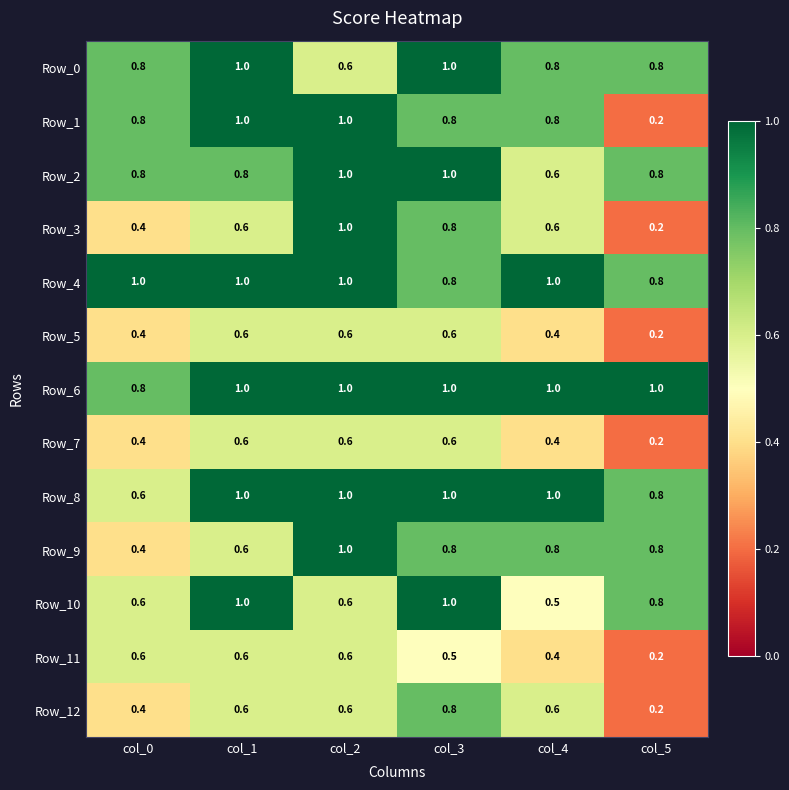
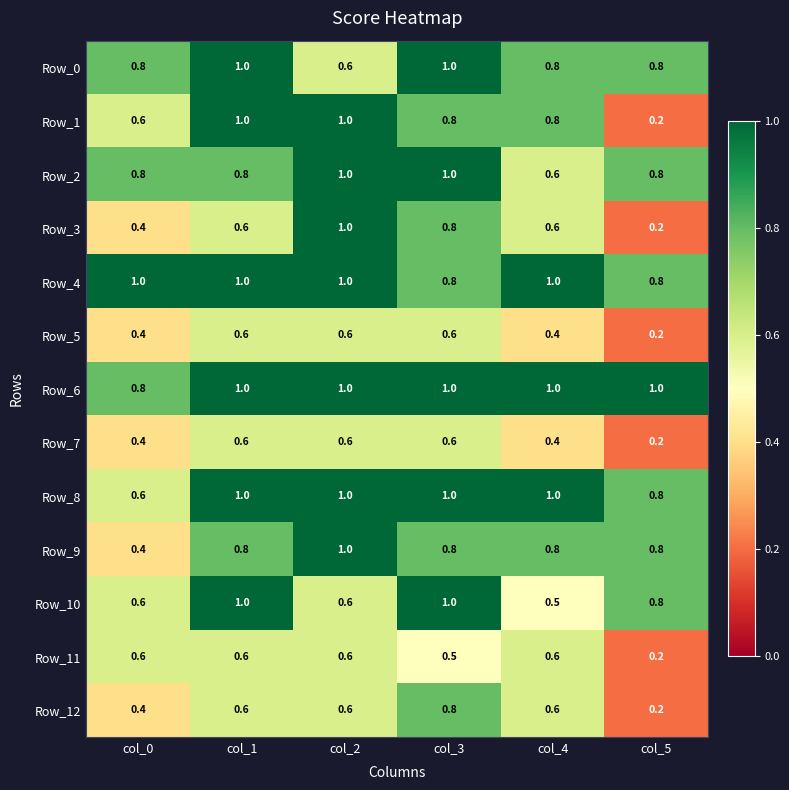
Row_1, col_0: 0.8 -> 0.6
Row_9, col_1: 0.6 -> 0.8
Row_11, col_4: 0.4 -> 0.6
